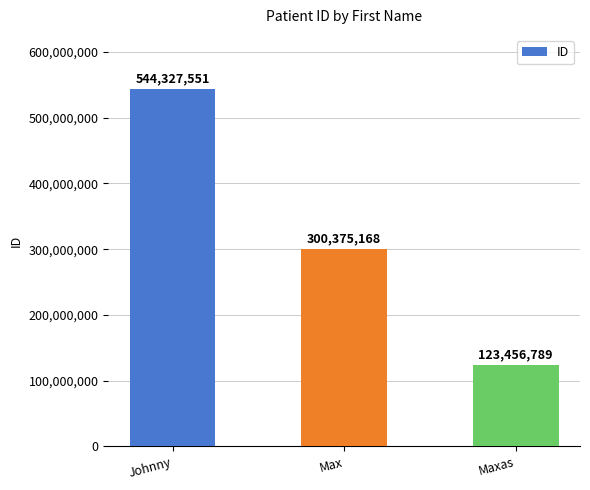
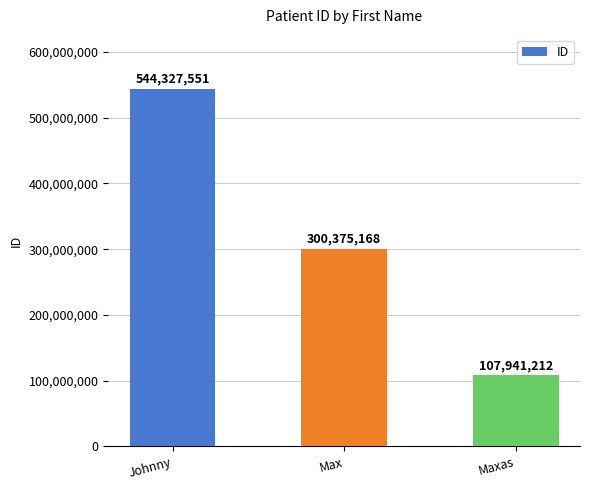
Maxas: 123,456,789 -> 107,941,212
